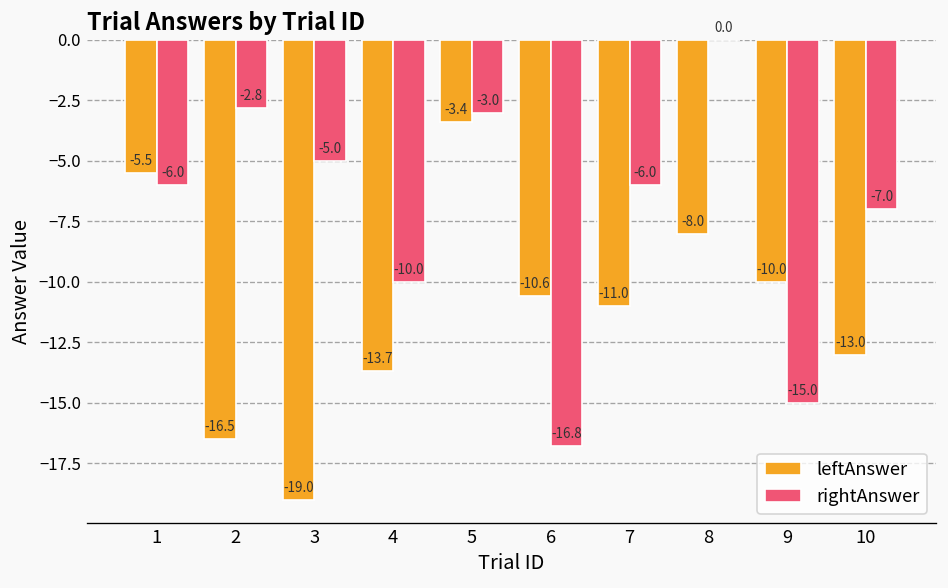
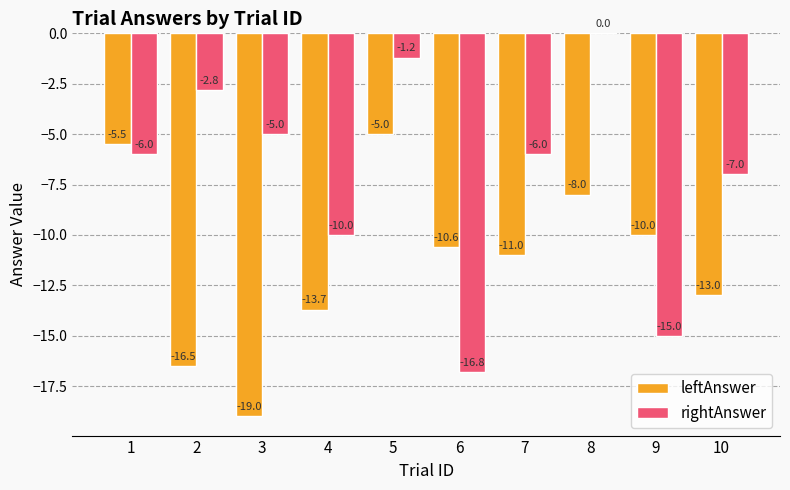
leftAnswer, 5: -3.4 -> -5.0
rightAnswer, 5: -3.0 -> -1.2
